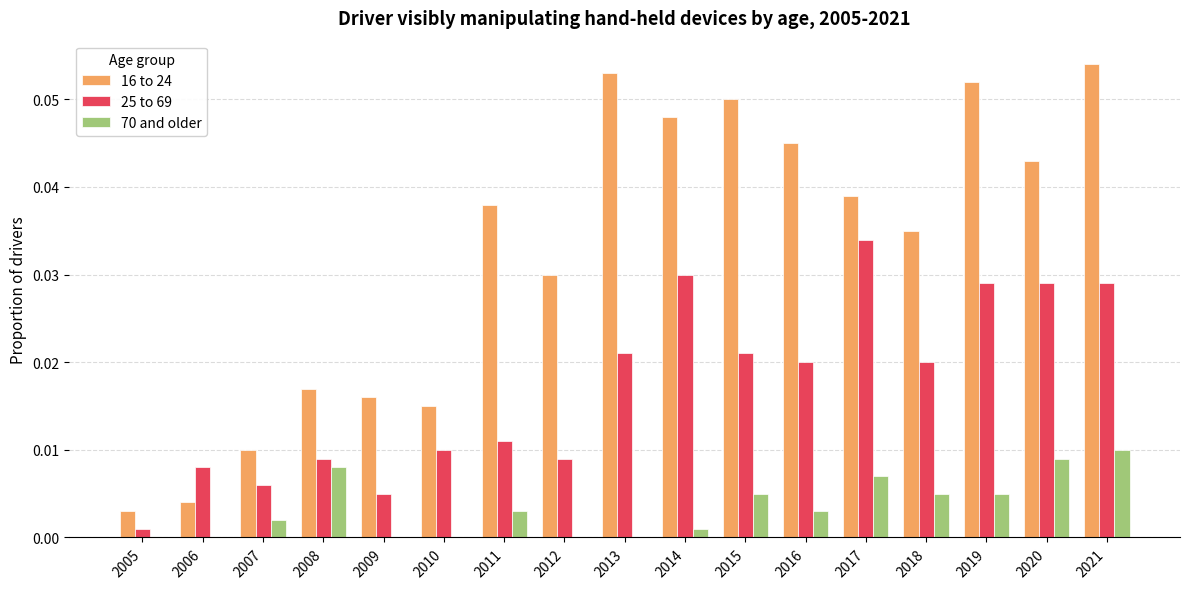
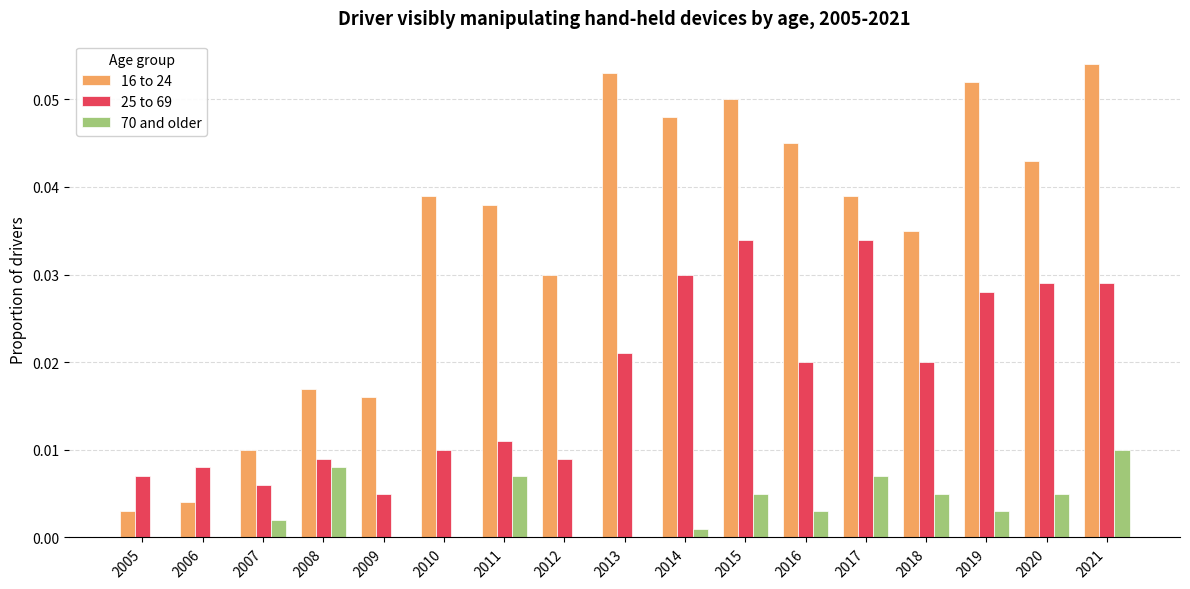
25 to 69, 2005: 0.001 -> 0.007
16 to 24, 2010: 0.015 -> 0.039
70 and older, 2011: 0.003 -> 0.007
25 to 69, 2015: 0.021 -> 0.034
25 to 69, 2019: 0.029 -> 0.028
70 and older, 2019: 0.005 -> 0.003
70 and older, 2020: 0.009 -> 0.005
